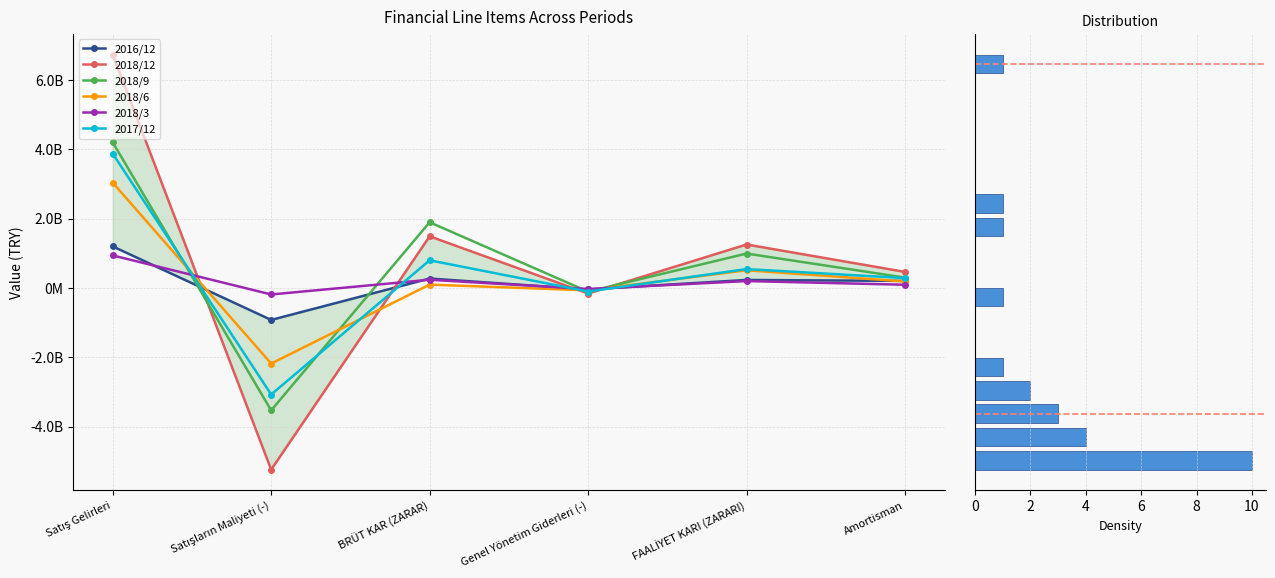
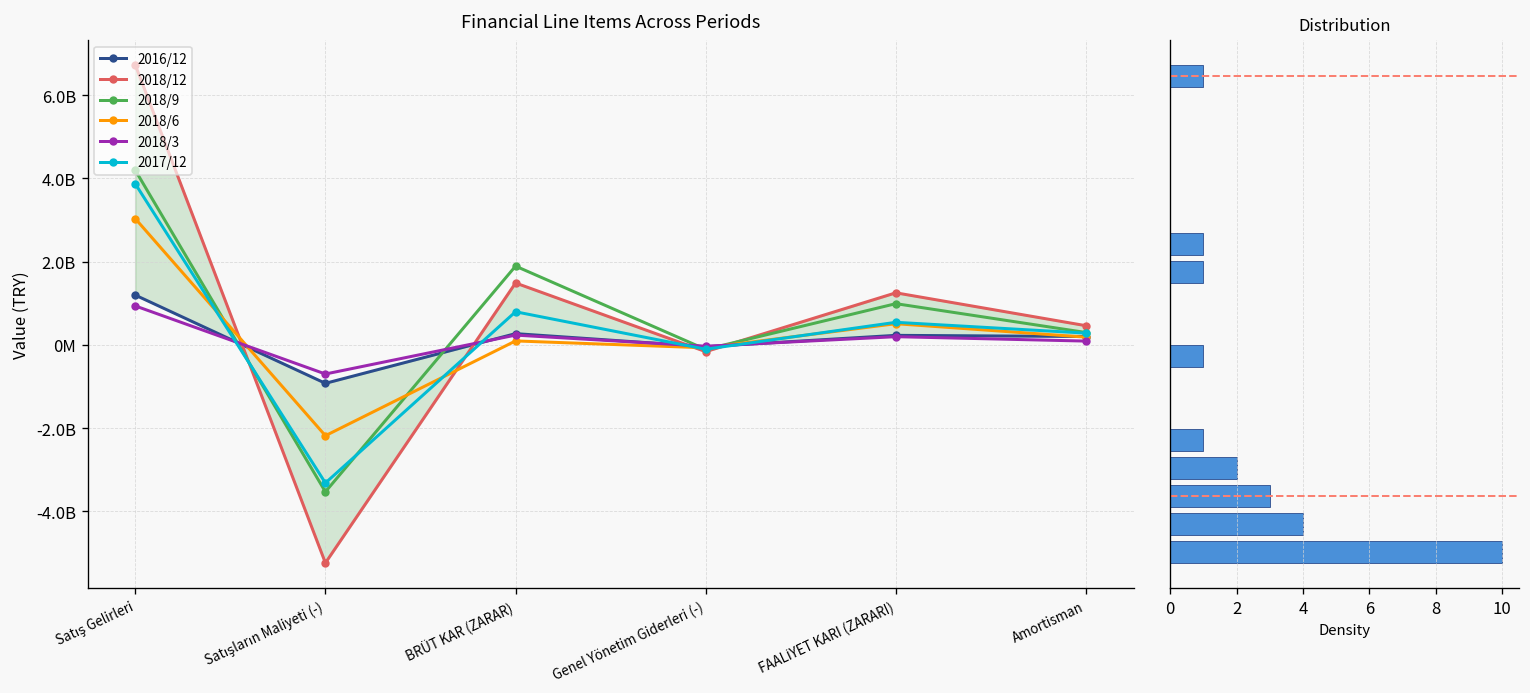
Financial Line Items Across Periods, 2018/3, Satışların Maliyeti (-): -200000000 -> -700000000
Financial Line Items Across Periods, 2017/12, Satışların Maliyeti (-): -3100000000 -> -3300000000
